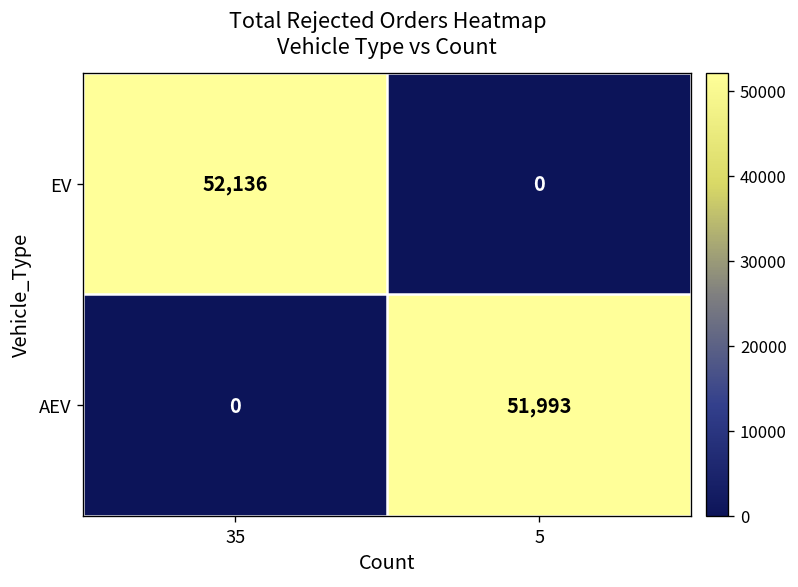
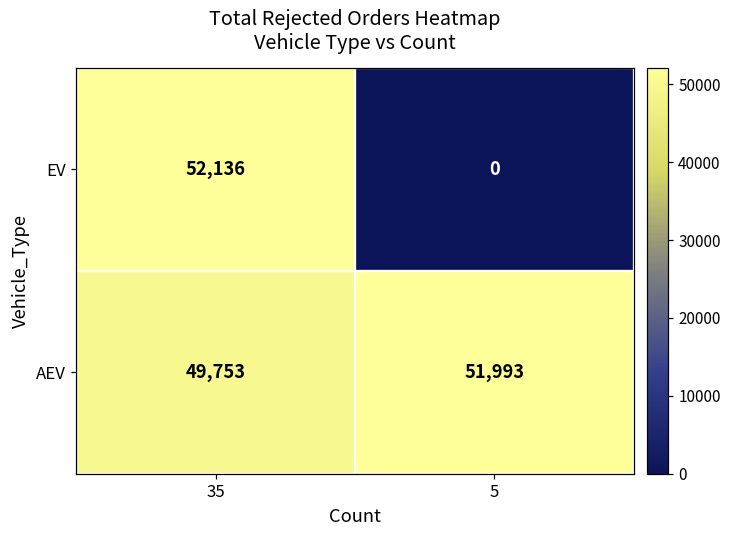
AEV, 35: 0 -> 49,753
